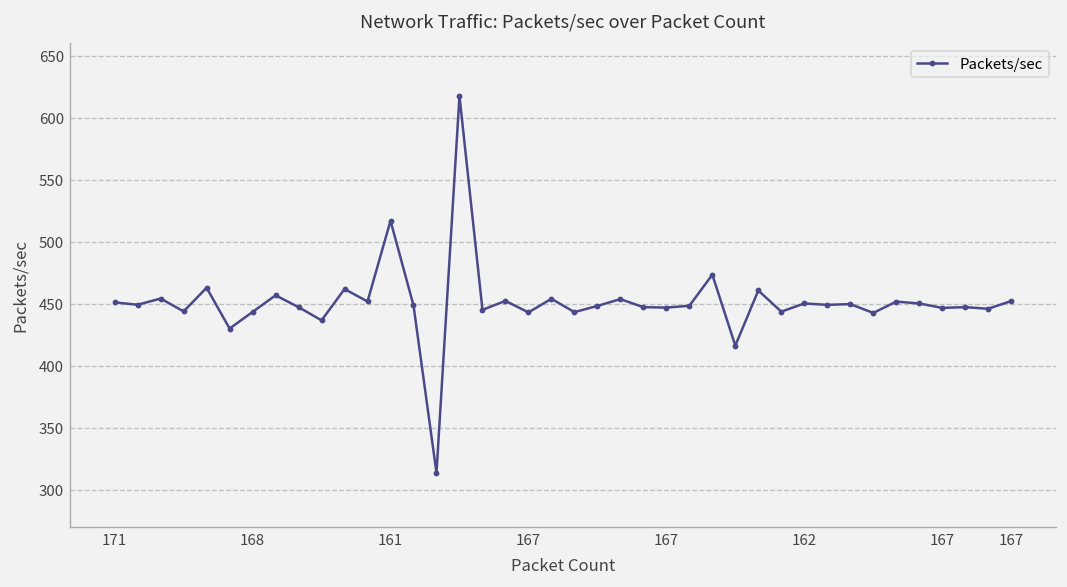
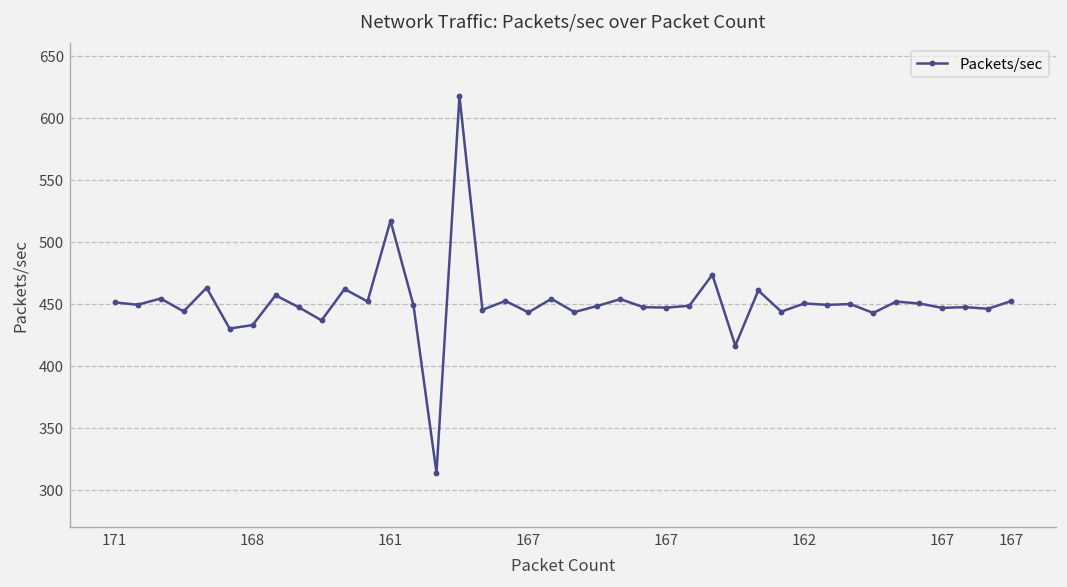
168: 443 -> 433
